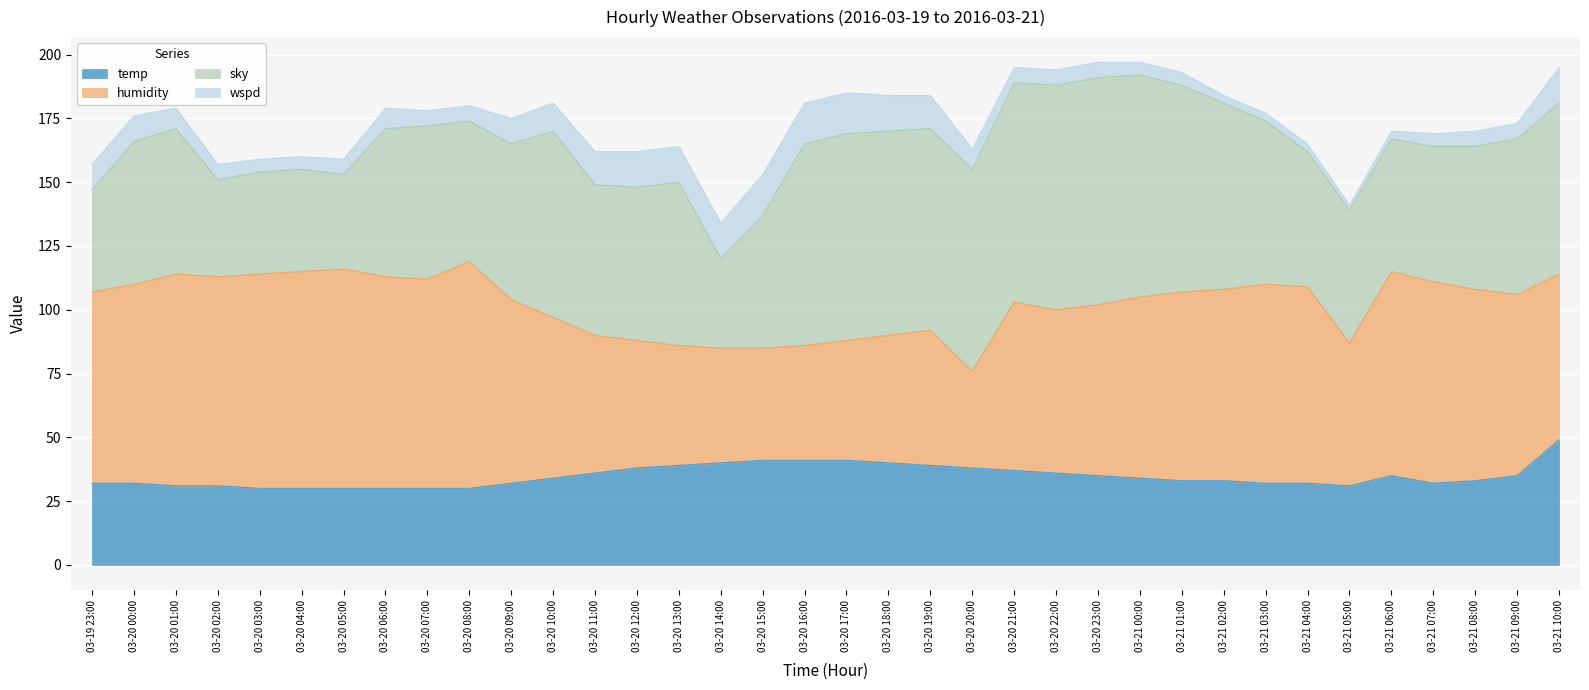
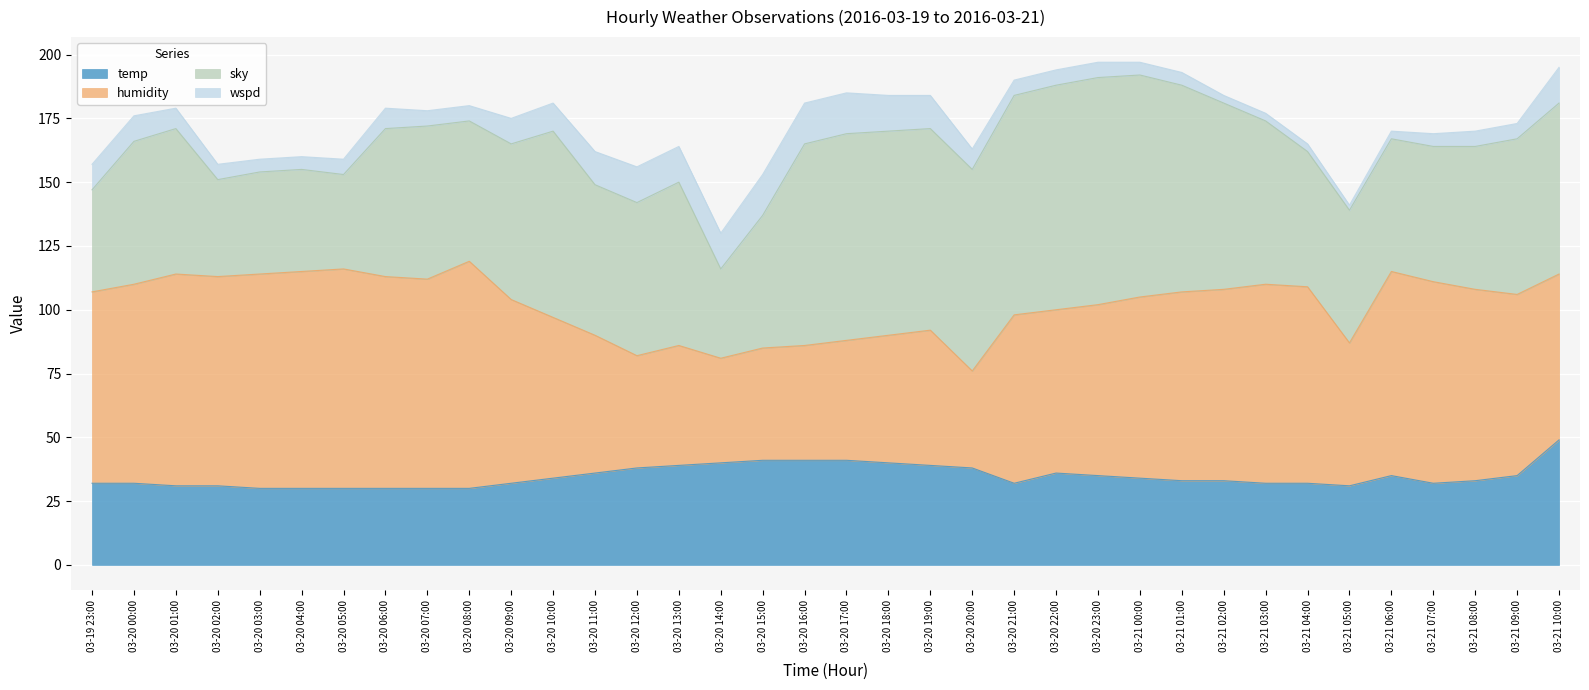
humidity, 03-20 12:00: 50 -> 44
humidity, 03-20 14:00: 45 -> 41
temp, 03-20 21:00: 37 -> 32
